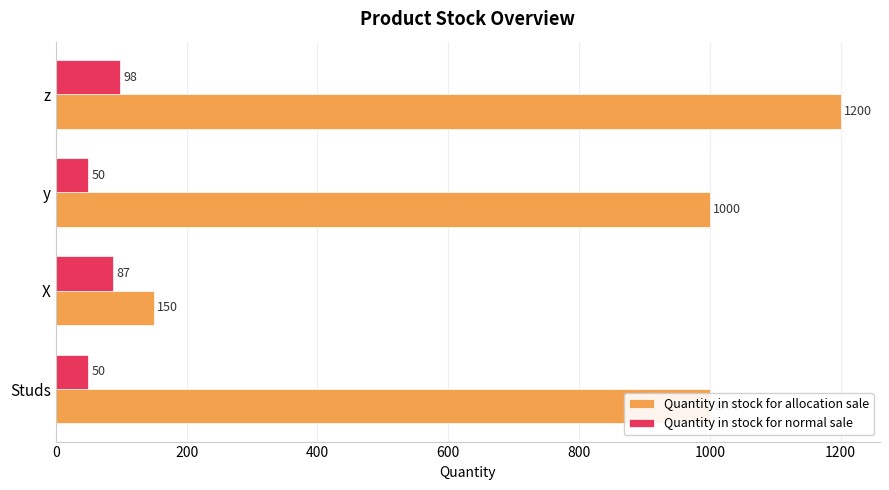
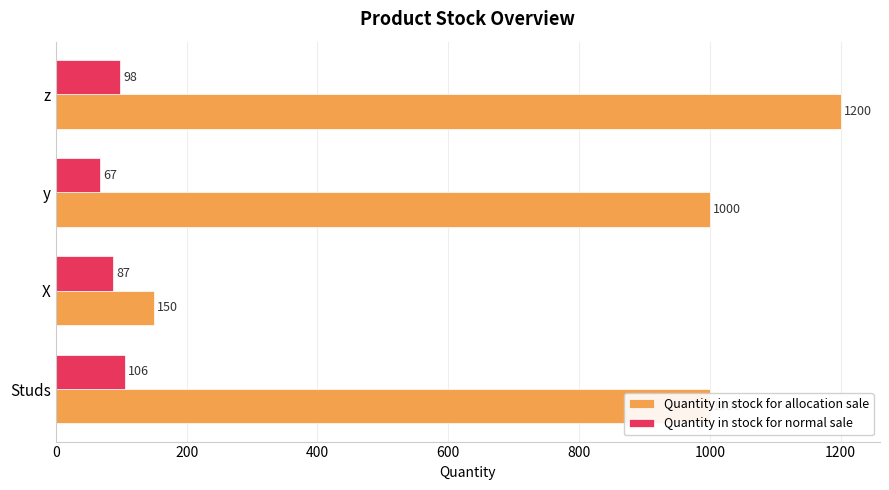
Quantity in stock for normal sale, y: 50 -> 67
Quantity in stock for normal sale, Studs: 50 -> 106
